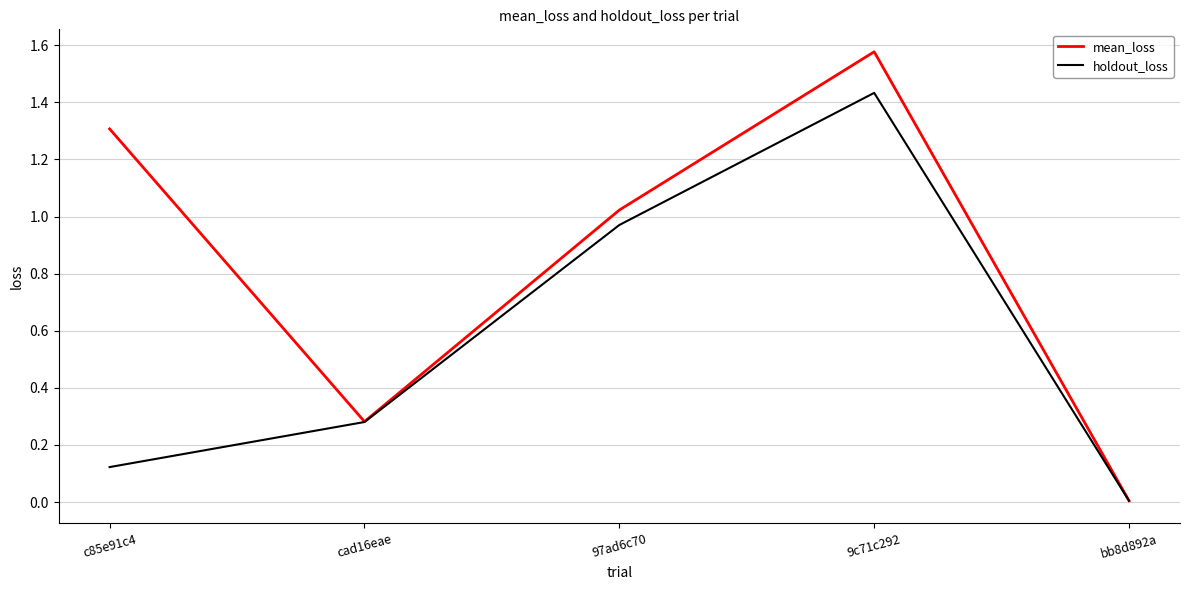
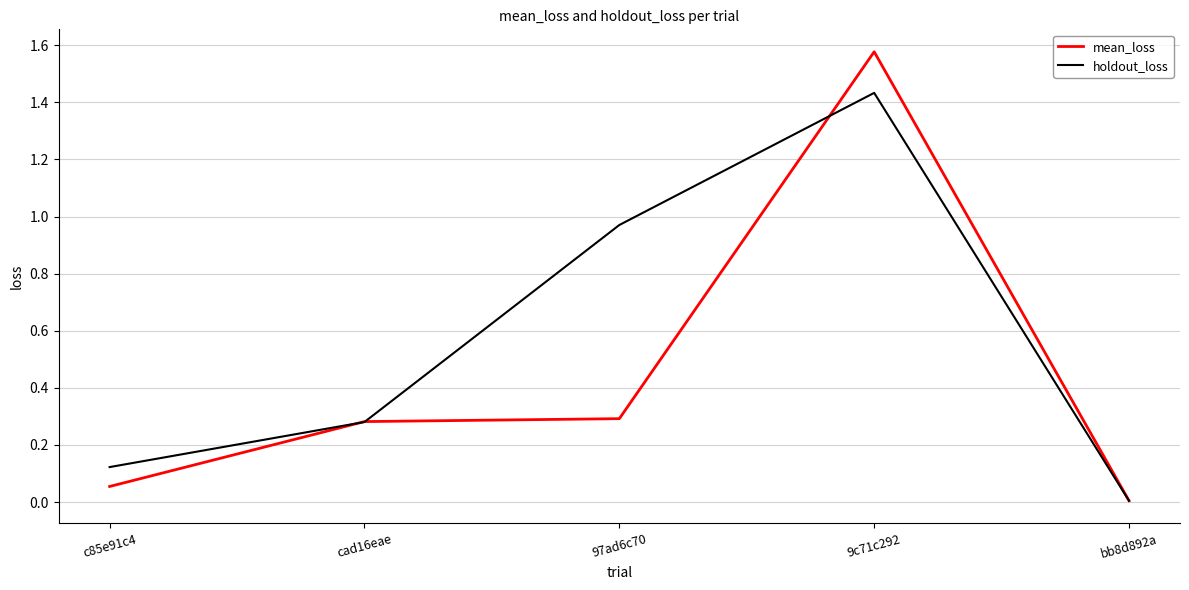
mean_loss, c85e91c4: 1.31 -> 0.05
mean_loss, 97ad6c70: 1.02 -> 0.29
